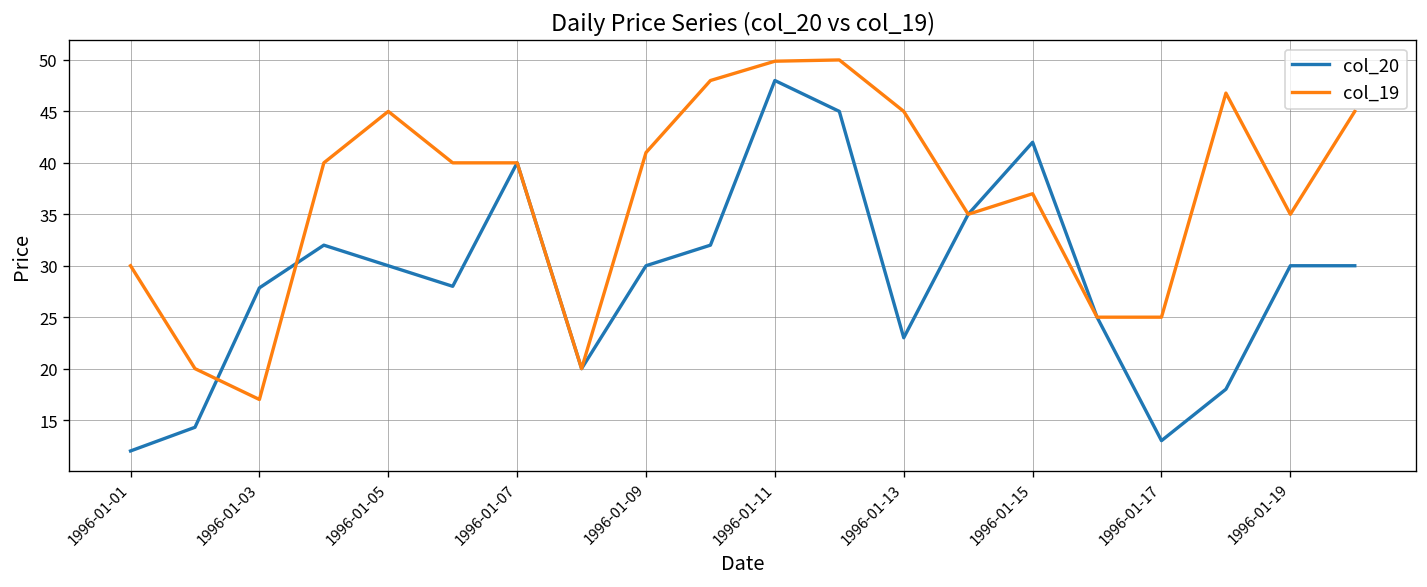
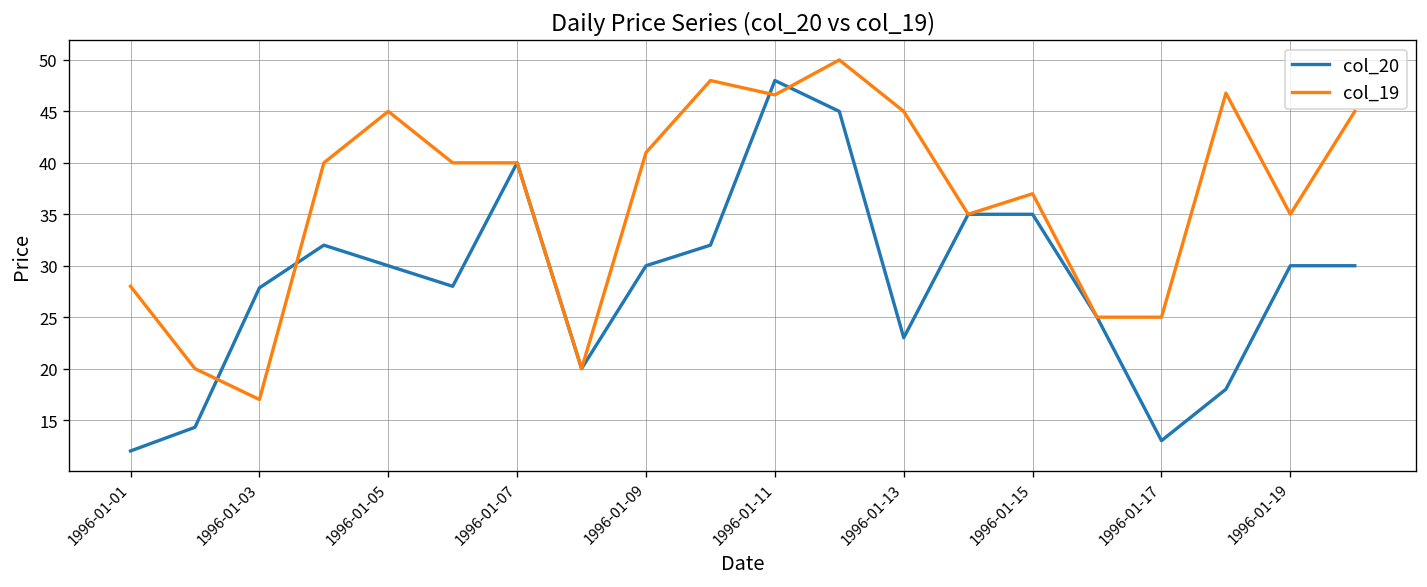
col_19, 1996-01-01: 30 -> 28
col_19, 1996-01-11: 50 -> 47
col_20, 1996-01-15: 42 -> 35
